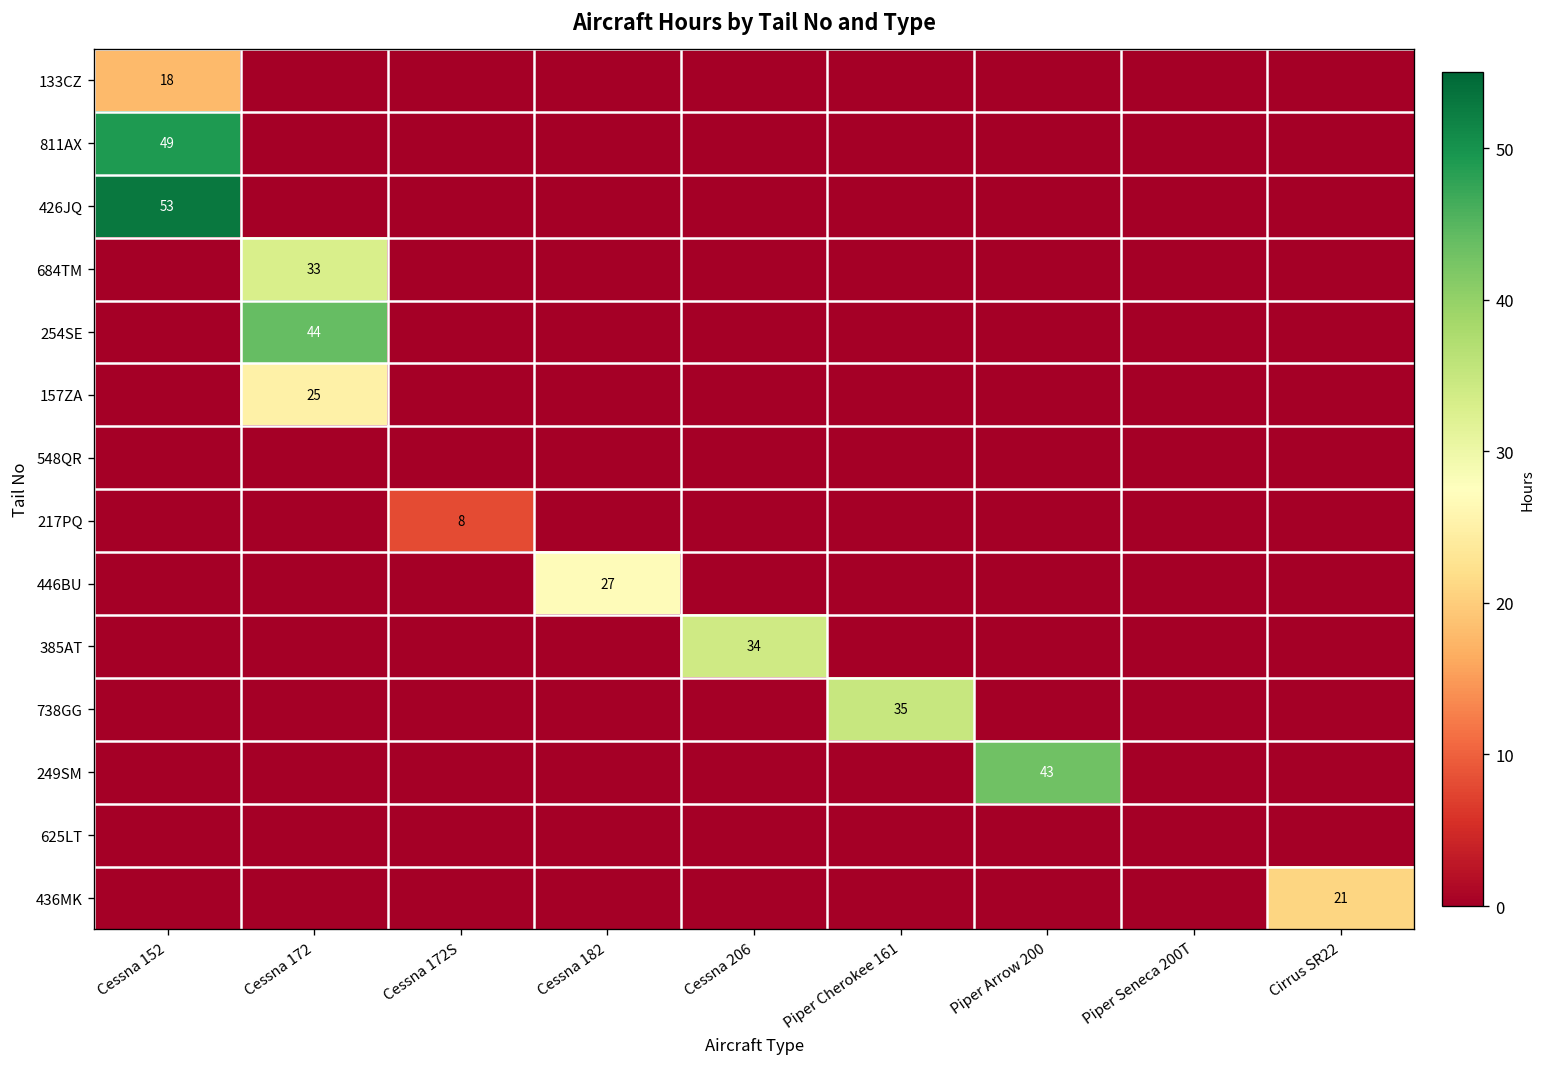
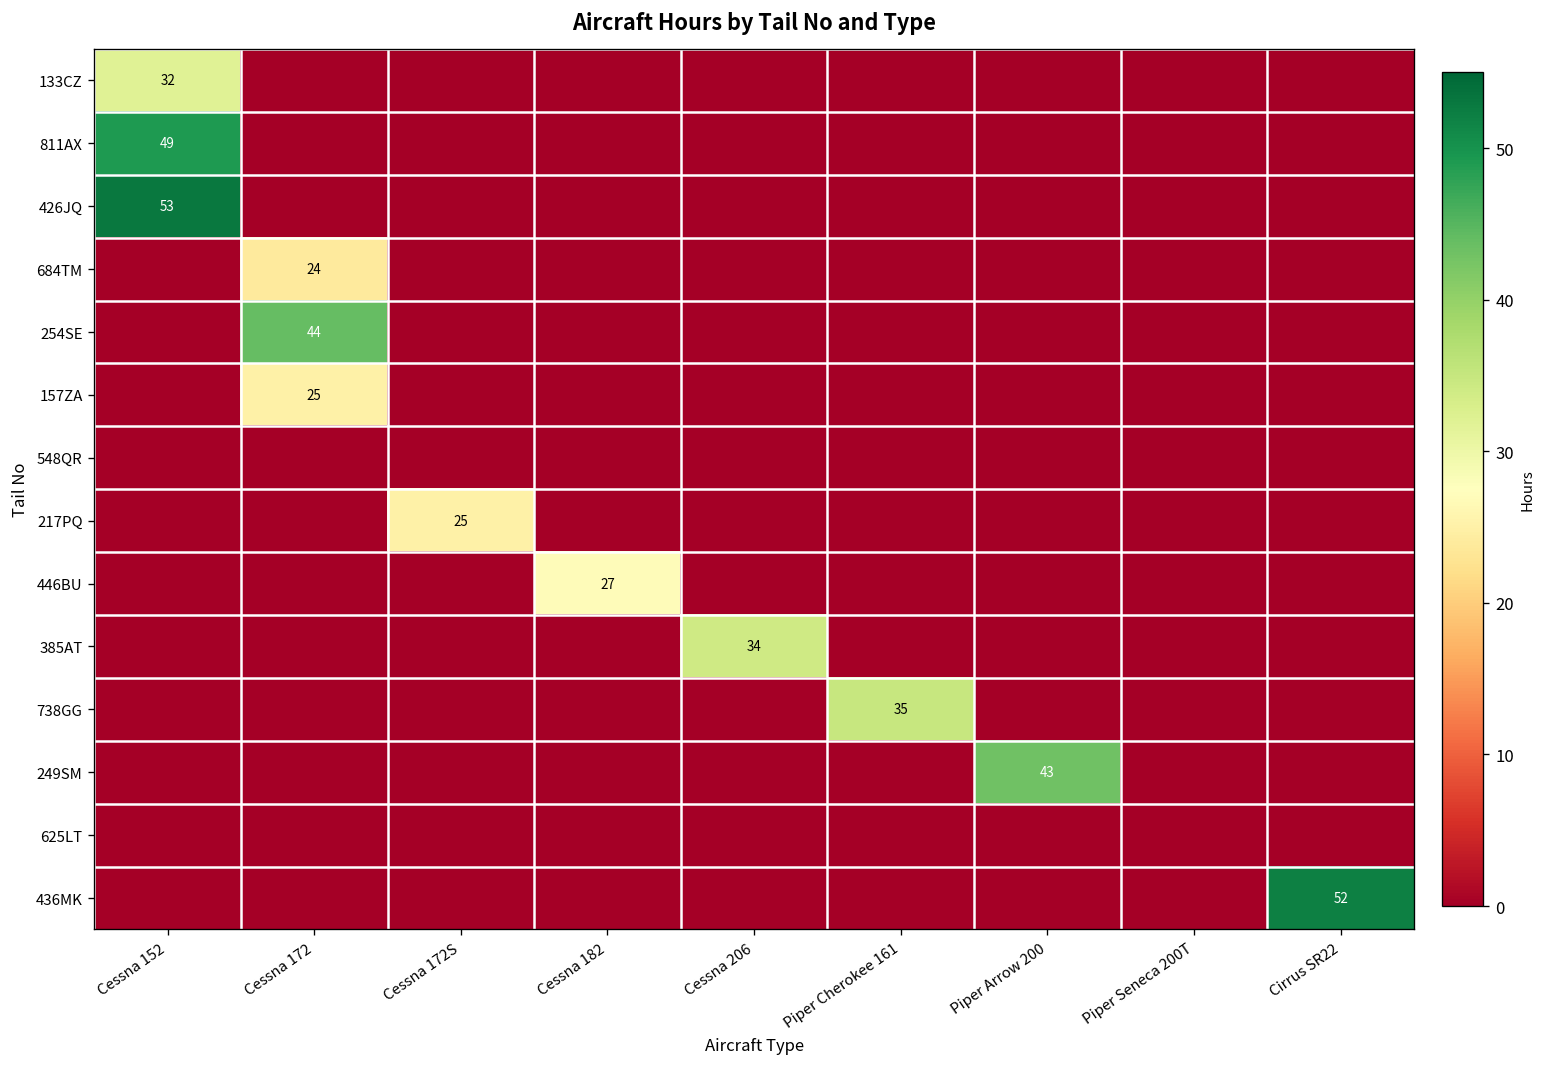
133CZ, Cessna 152: 18 -> 32
684TM, Cessna 172: 33 -> 24
217PQ, Cessna 172S: 8 -> 25
436MK, Cirrus SR22: 21 -> 52
